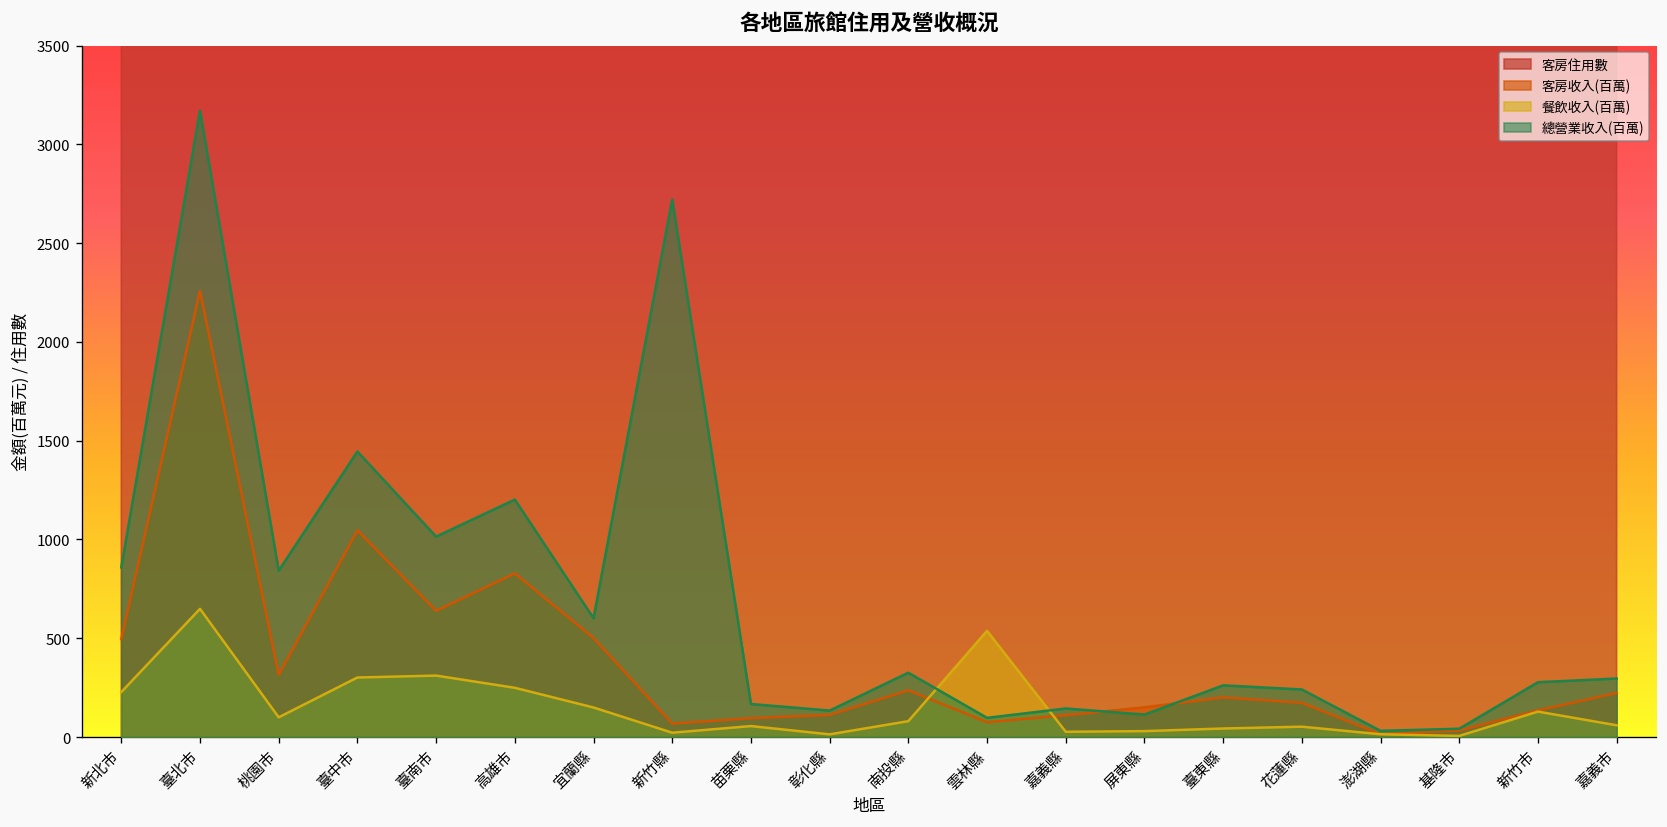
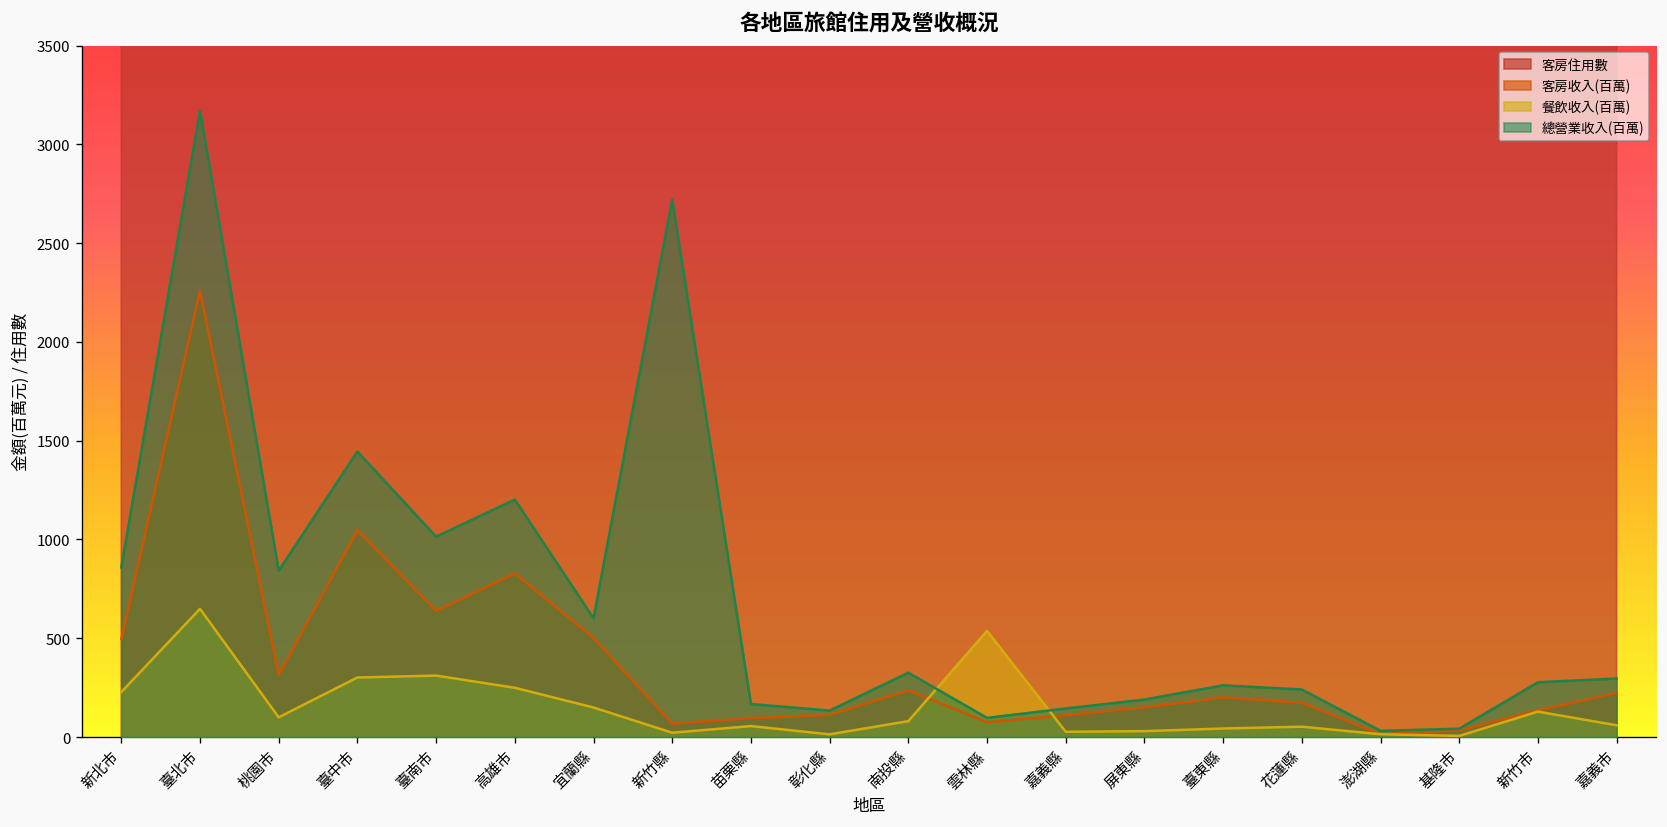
總營業收入(百萬), 屏東縣: 110 -> 190
